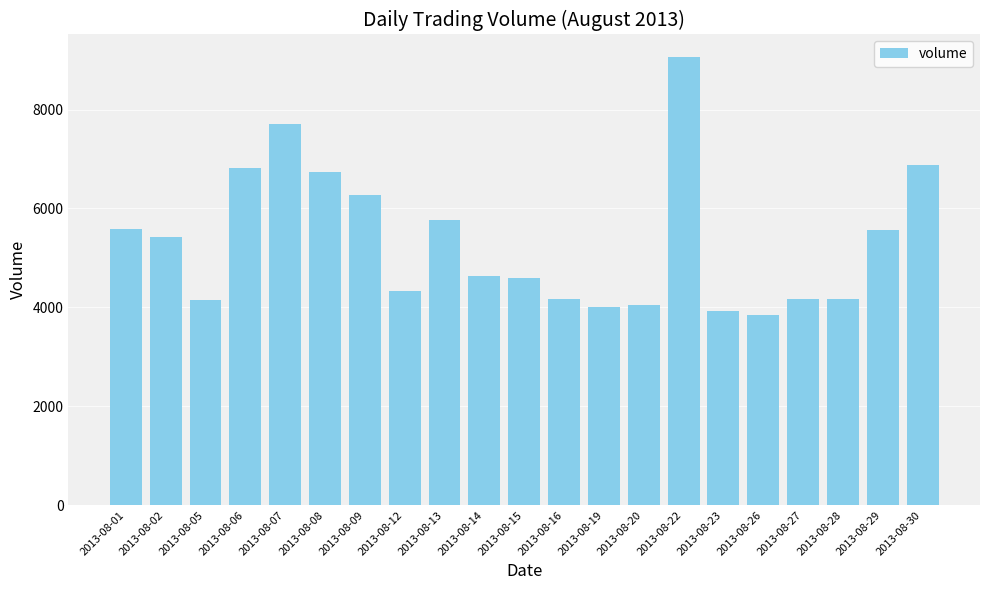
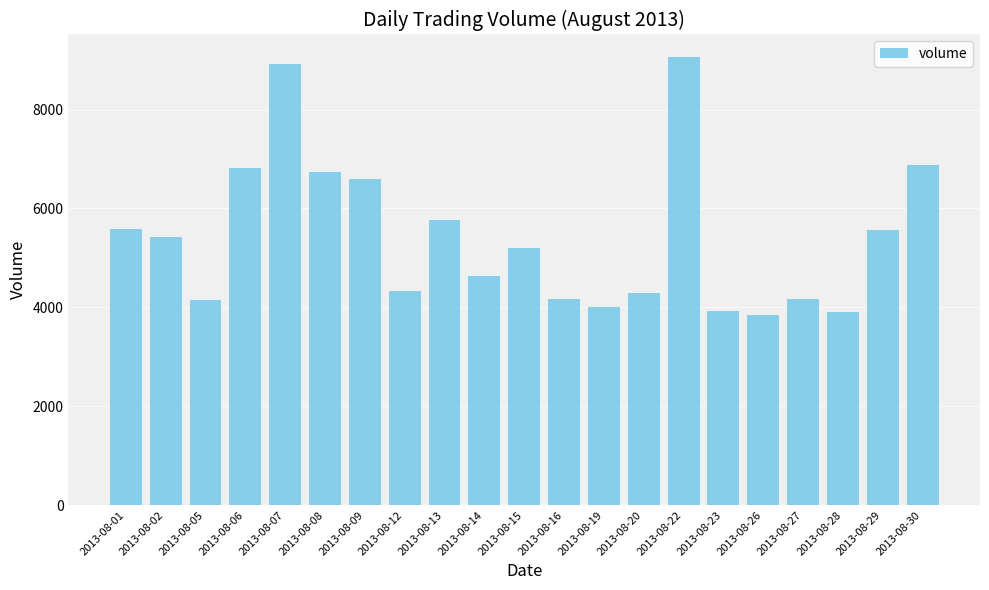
2013-08-07: 7700 -> 8900
2013-08-09: 6300 -> 6600
2013-08-15: 4600 -> 5200
2013-08-20: 4000 -> 4300
2013-08-28: 4200 -> 3900
